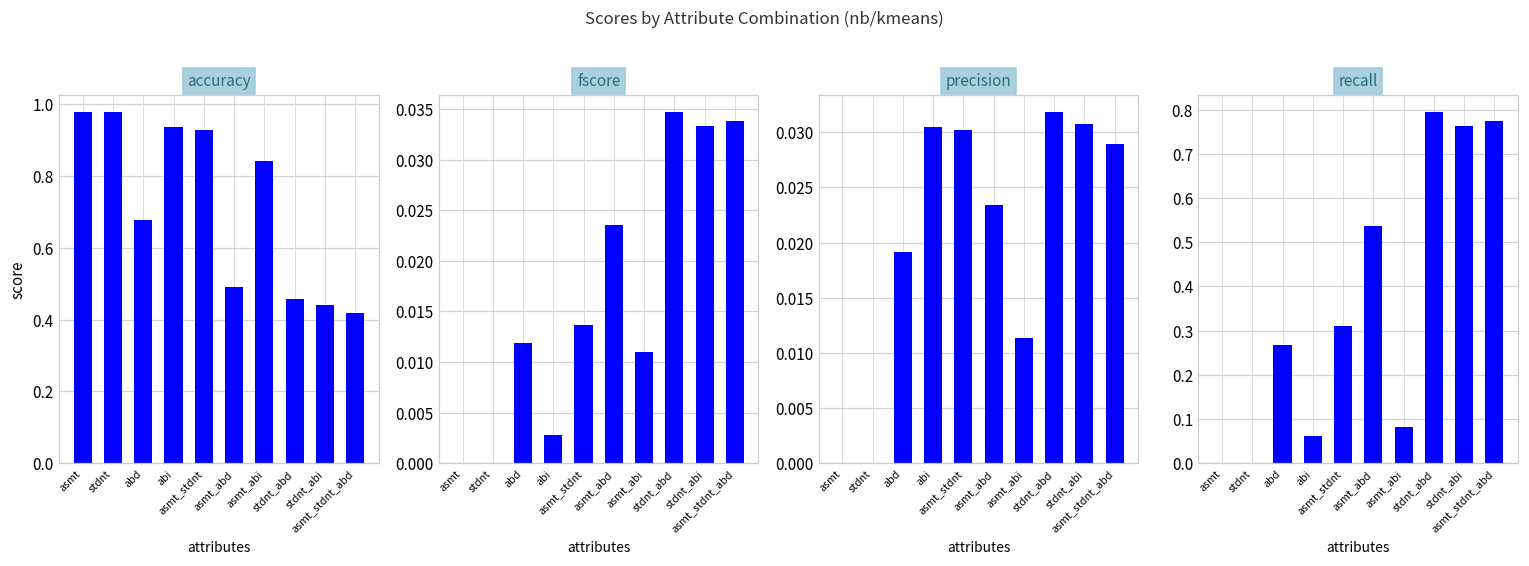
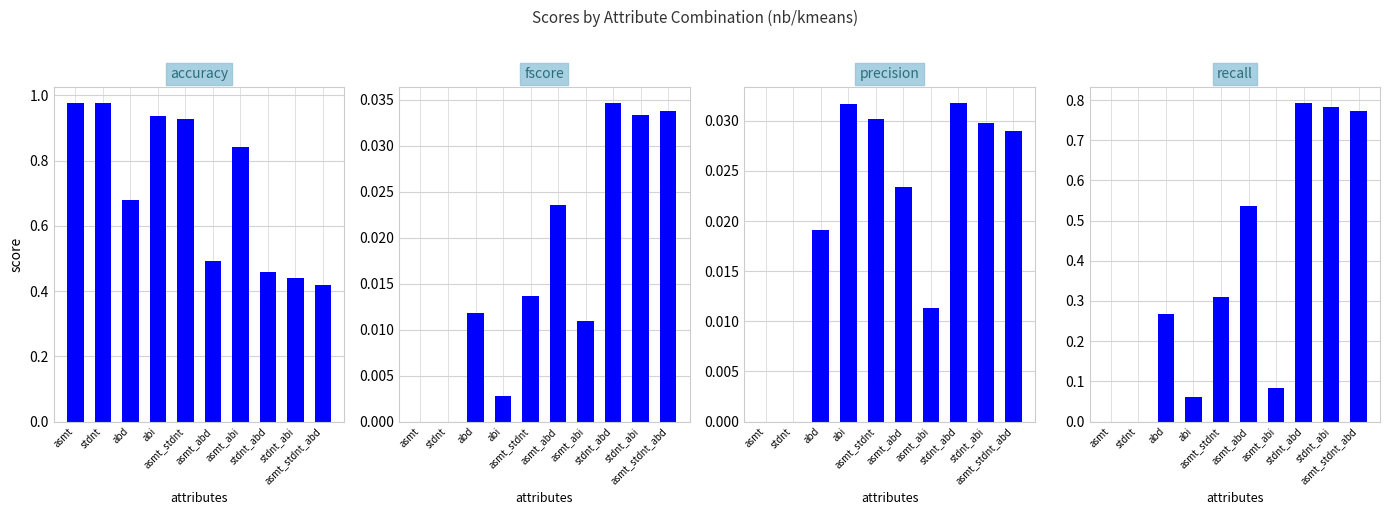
precision, abi: 0.0305 -> 0.0317
precision, stdnt_abi: 0.0307 -> 0.0297
recall, stdnt_abi: 0.76 -> 0.78
